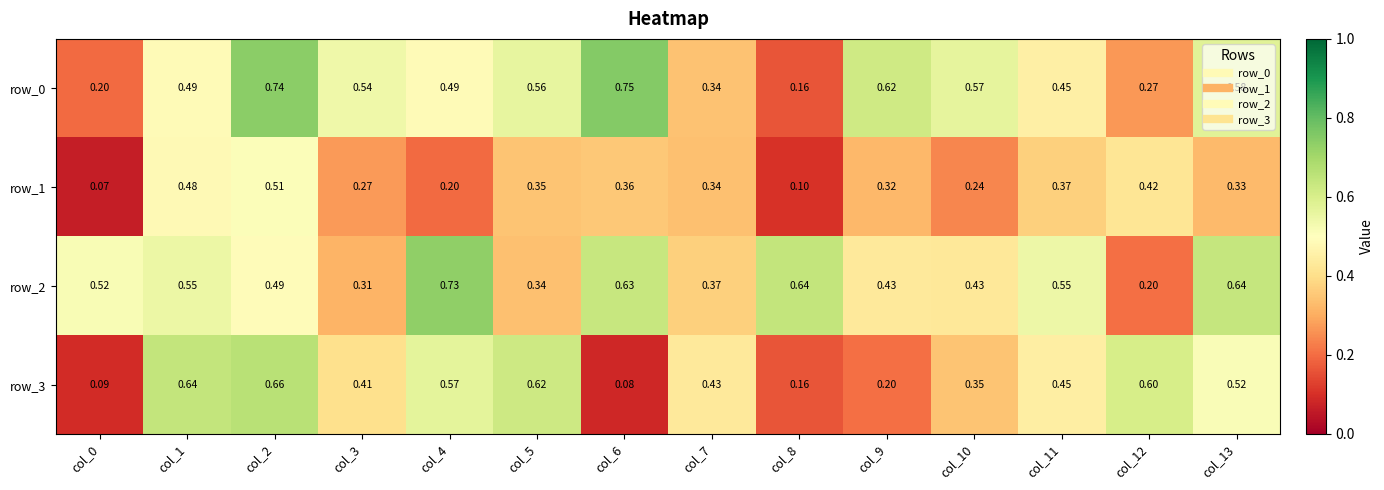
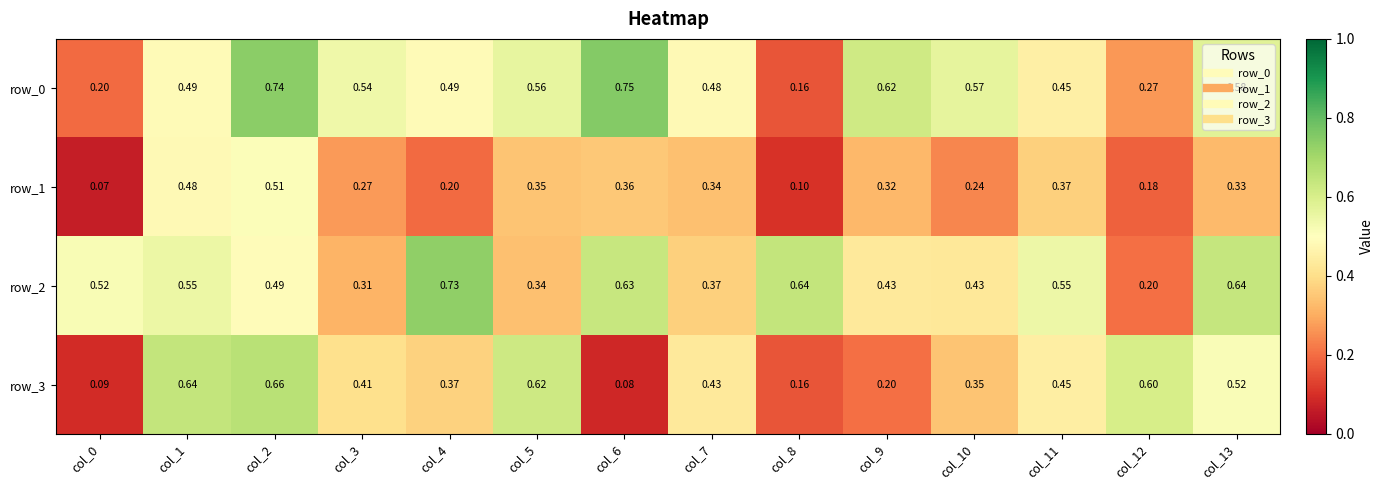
row_0, col_7: 0.34 -> 0.48
row_1, col_12: 0.42 -> 0.18
row_3, col_4: 0.57 -> 0.37
